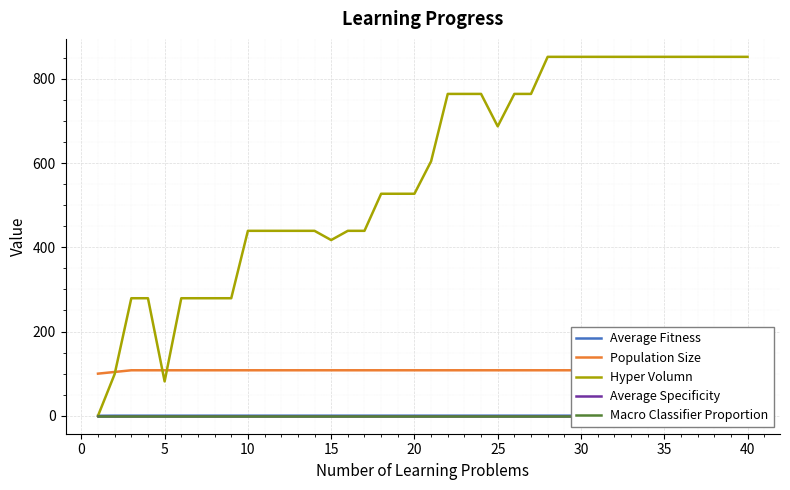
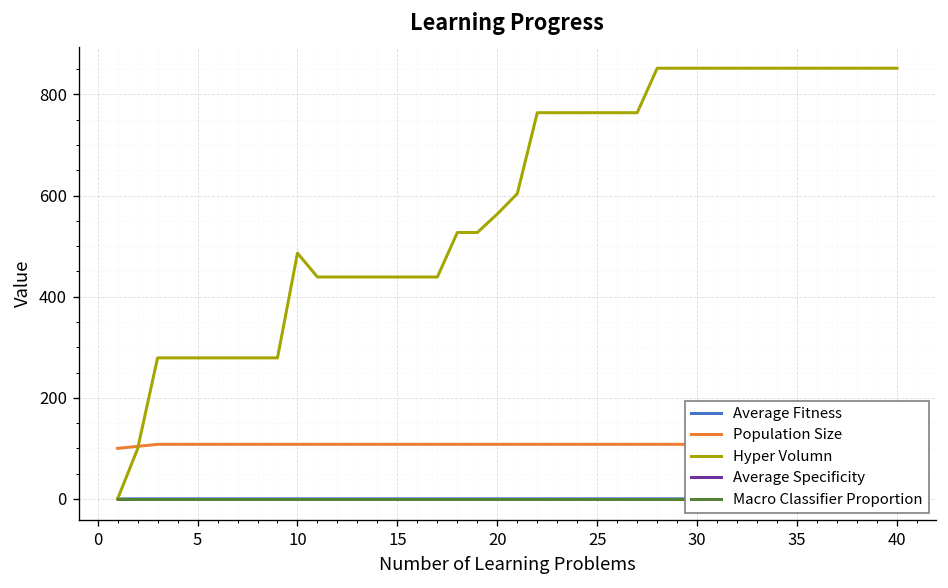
Hyper Volumn, 5: 80 -> 280
Hyper Volumn, 10: 440 -> 490
Hyper Volumn, 15: 420 -> 440
Hyper Volumn, 20: 530 -> 560
Hyper Volumn, 25: 690 -> 760
